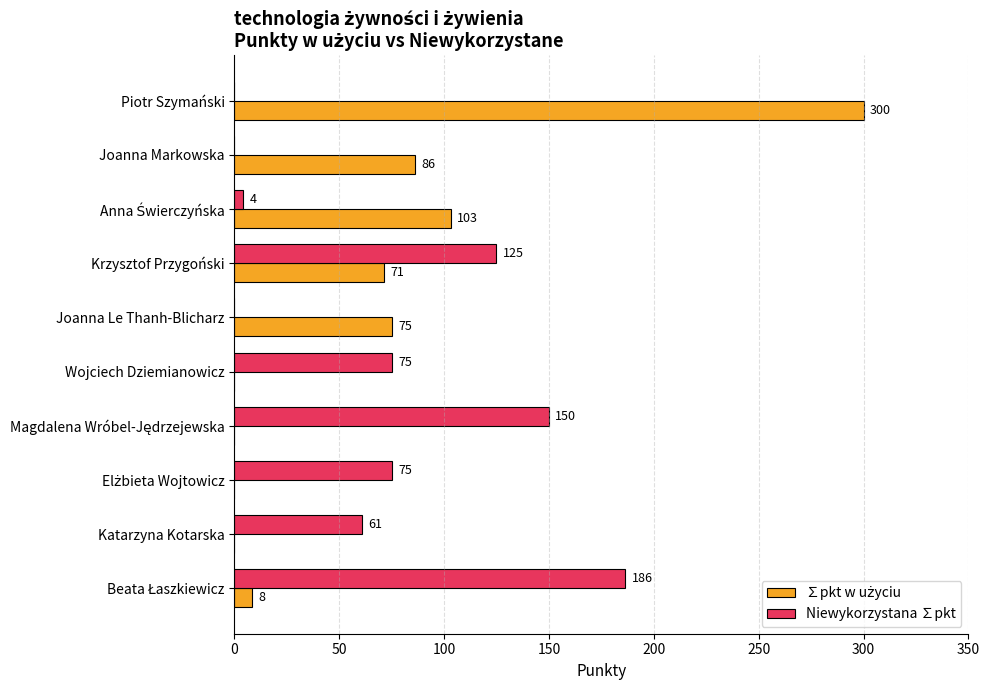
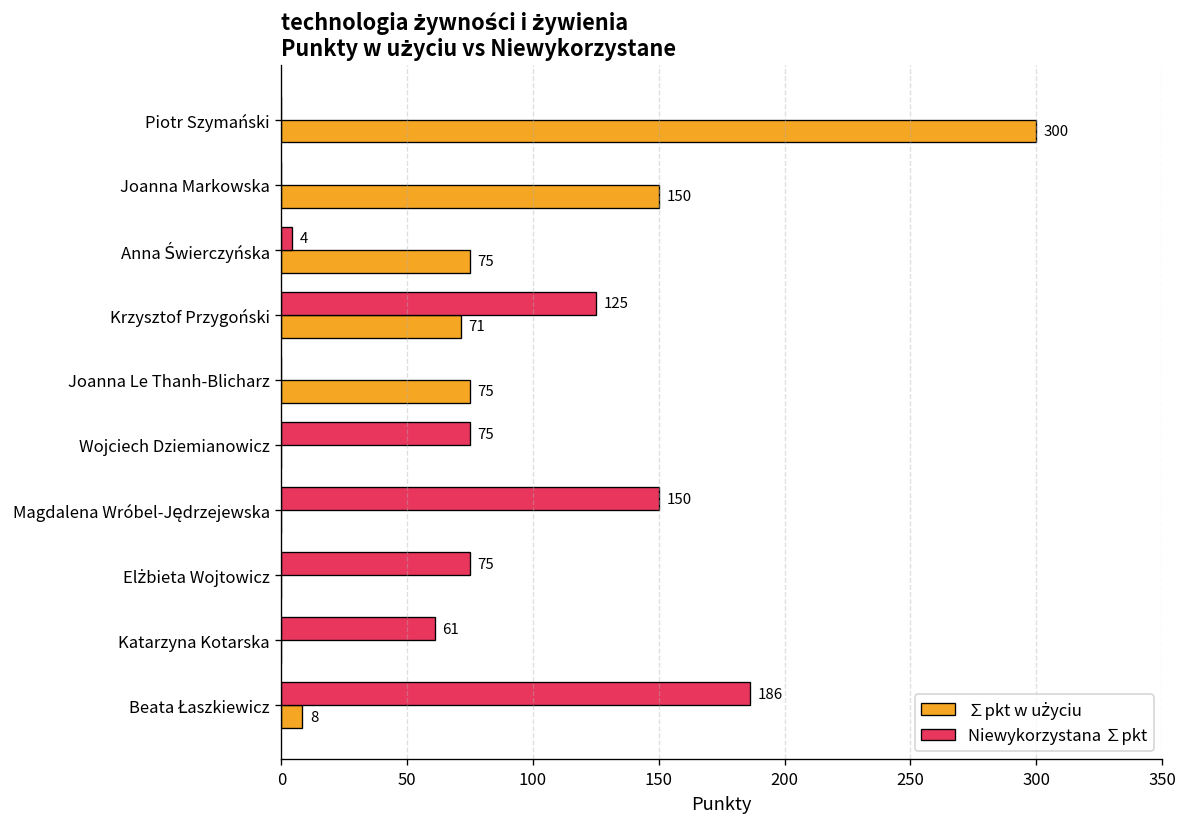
∑pkt w użyciu, Joanna Markowska: 86 -> 150
∑pkt w użyciu, Anna Świerczyńska: 103 -> 75
